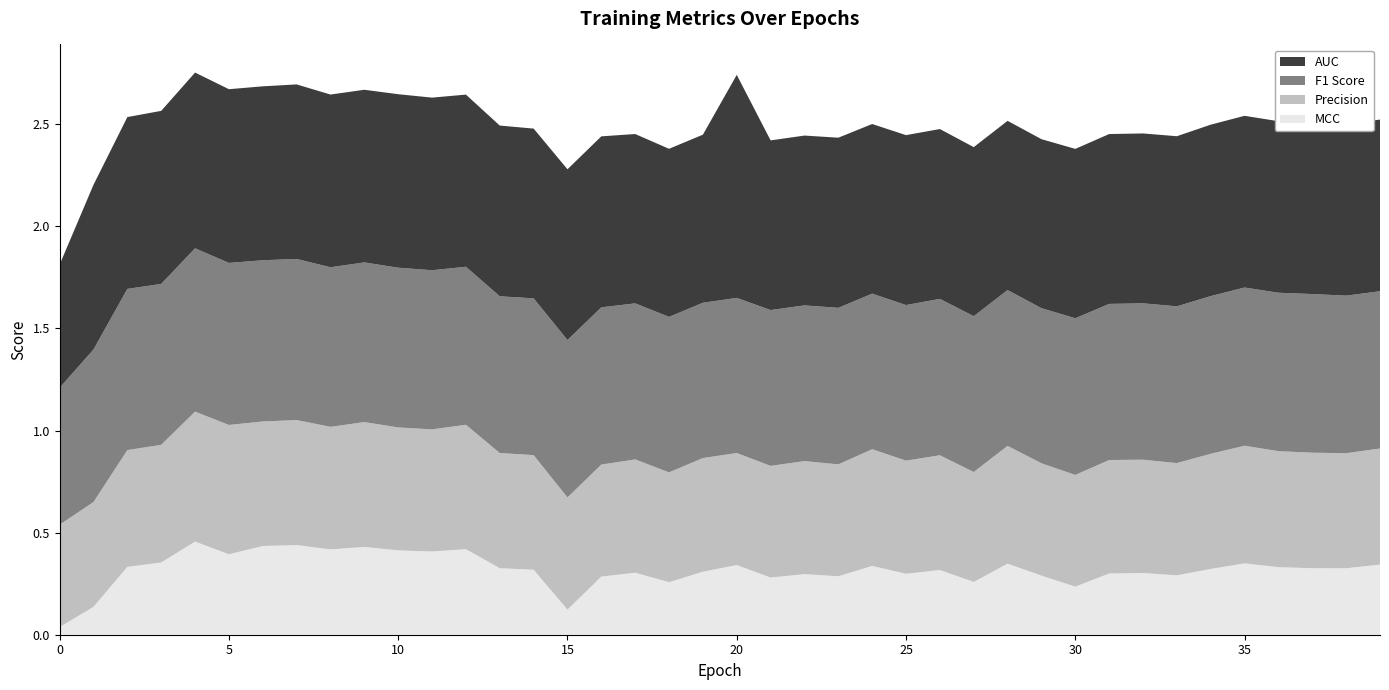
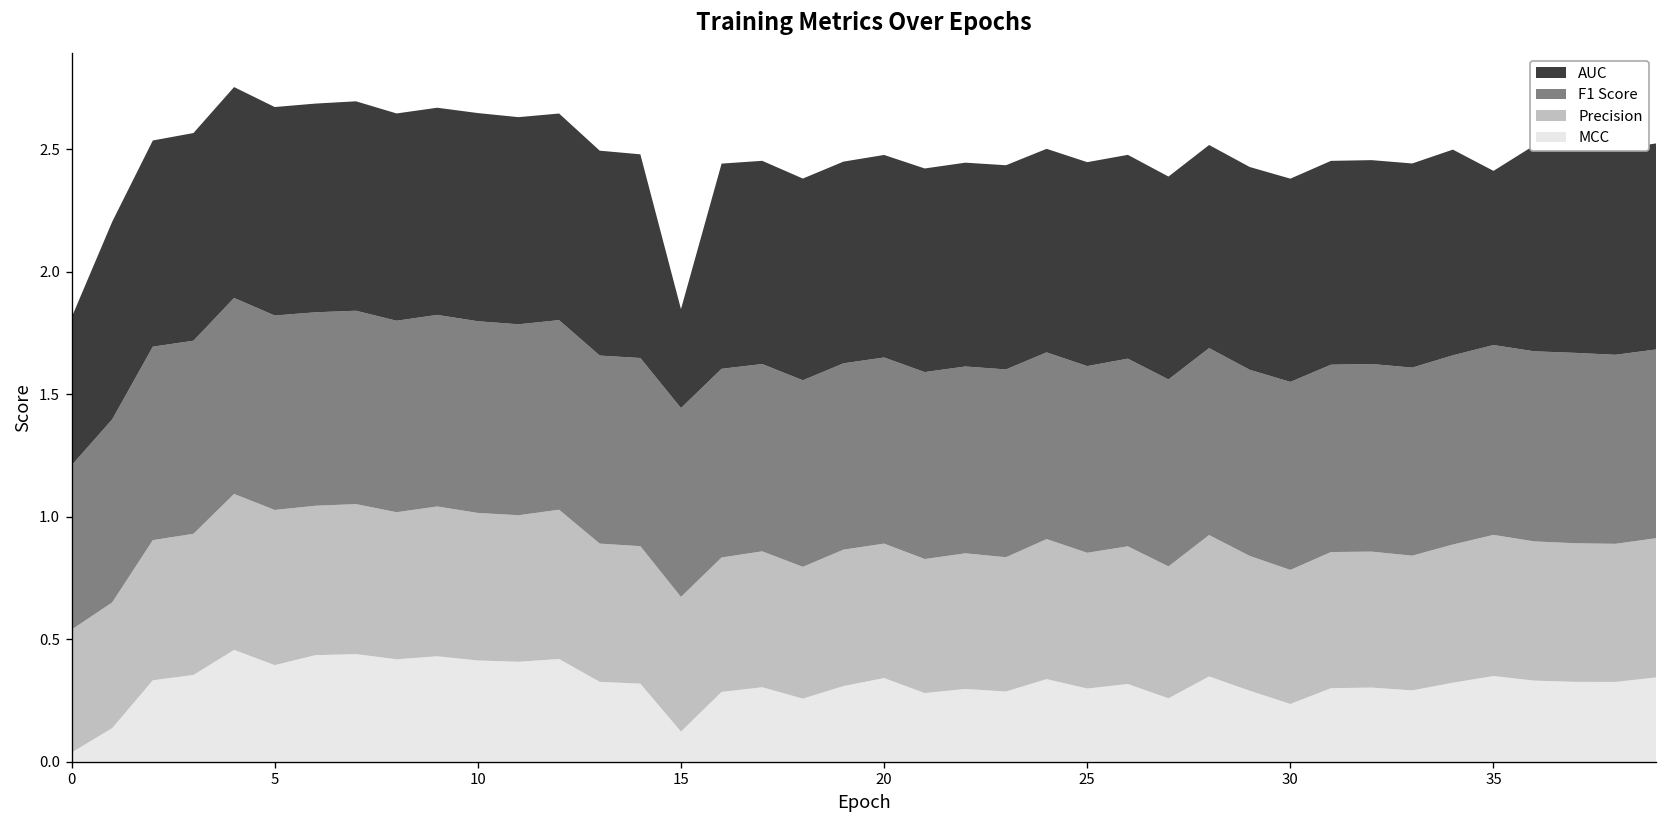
AUC, 15: 0.84 -> 0.40
AUC, 20: 1.09 -> 0.83
AUC, 35: 0.84 -> 0.71
